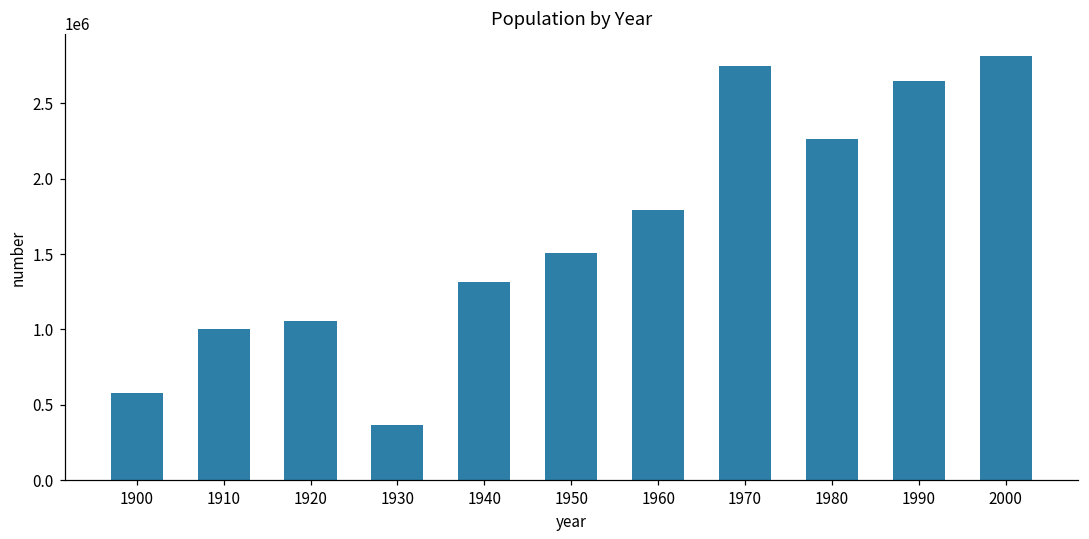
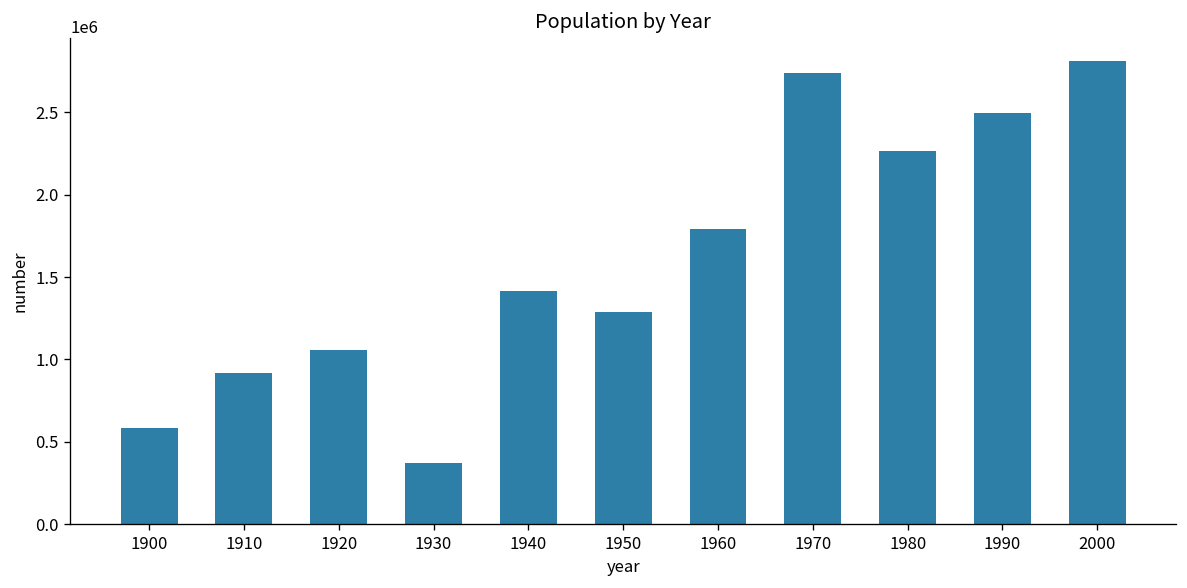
1910: 1000000 -> 920000
1940: 1320000 -> 1410000
1950: 1510000 -> 1290000
1990: 2640000 -> 2500000
